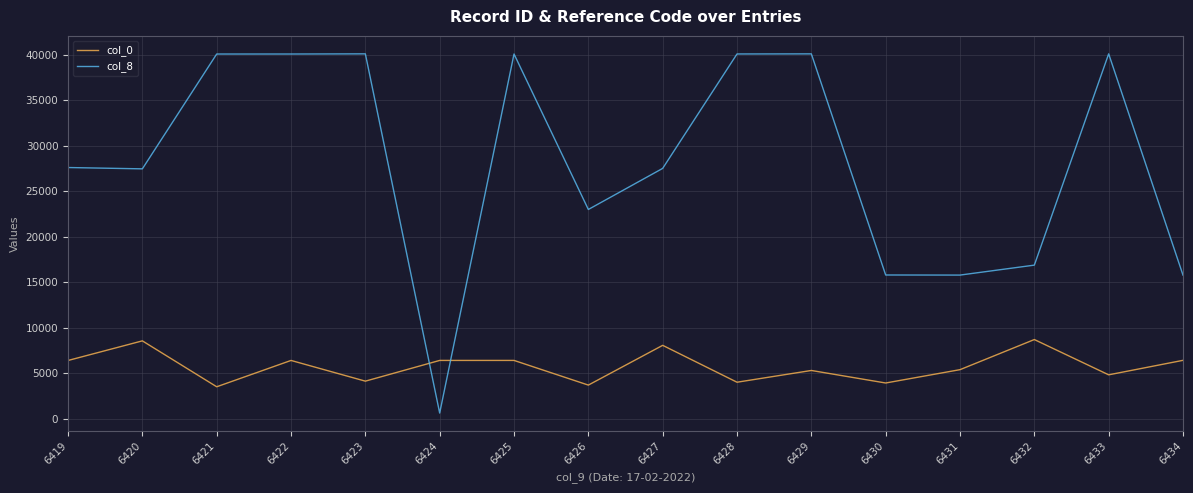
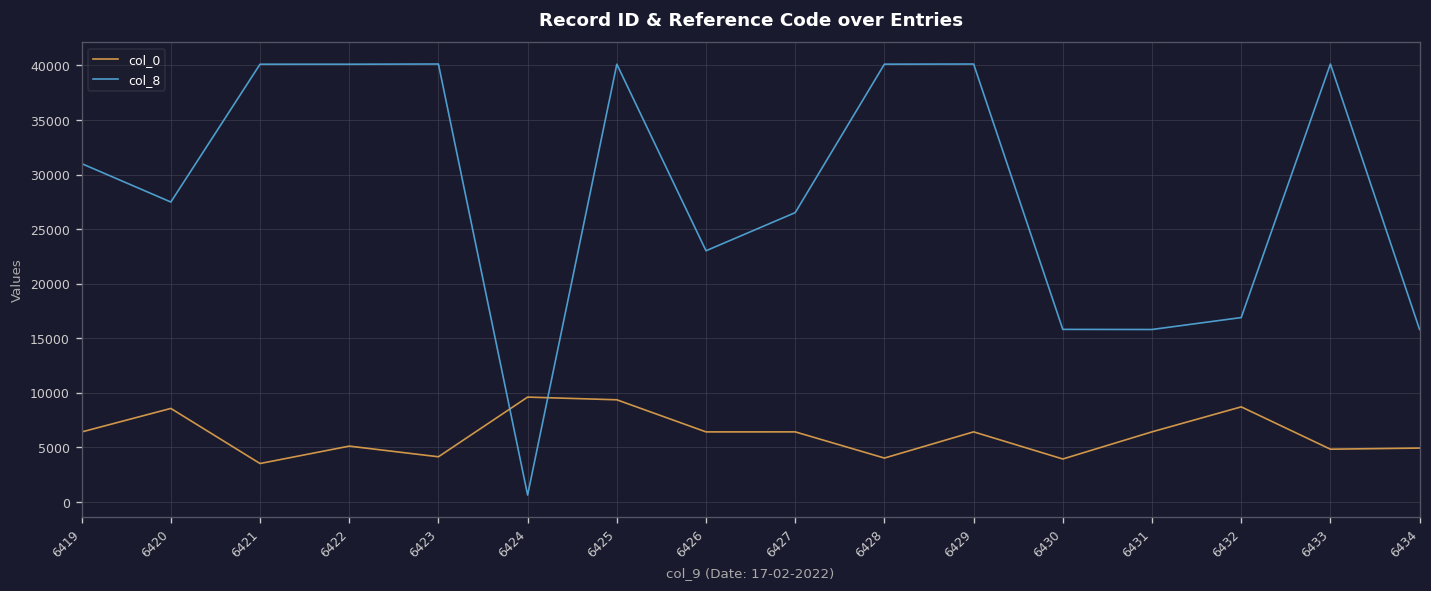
col_8, 6419: 28000 -> 31000
col_0, 6422: 6000 -> 5000
col_0, 6424: 6000 -> 10000
col_0, 6425: 6000 -> 9000
col_0, 6426: 4000 -> 6000
col_0, 6427: 8000 -> 6000
col_8, 6427: 28000 -> 27000
col_0, 6429: 5000 -> 6000
col_0, 6431: 5000 -> 6000
col_0, 6434: 6000 -> 5000
